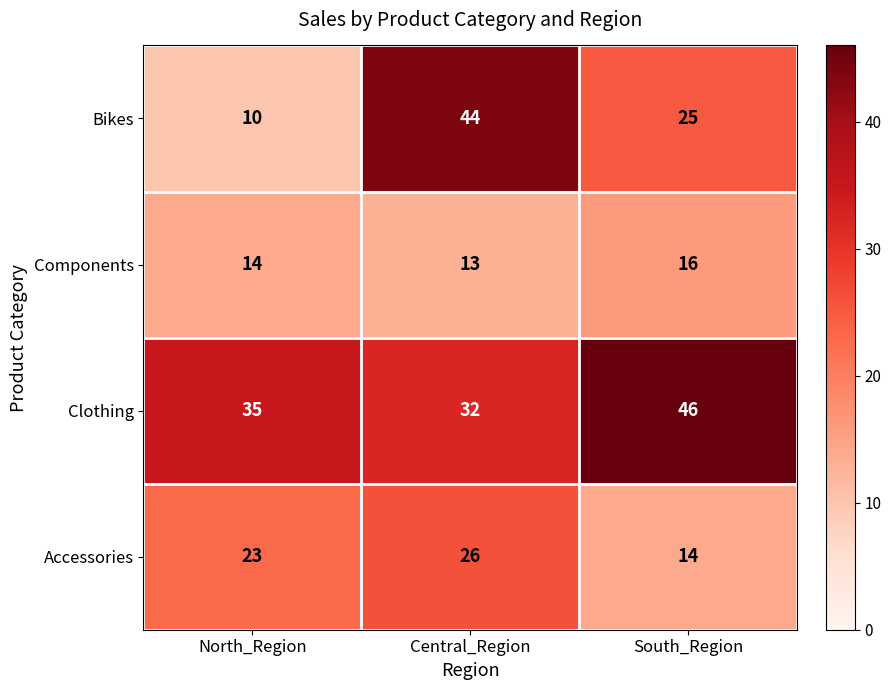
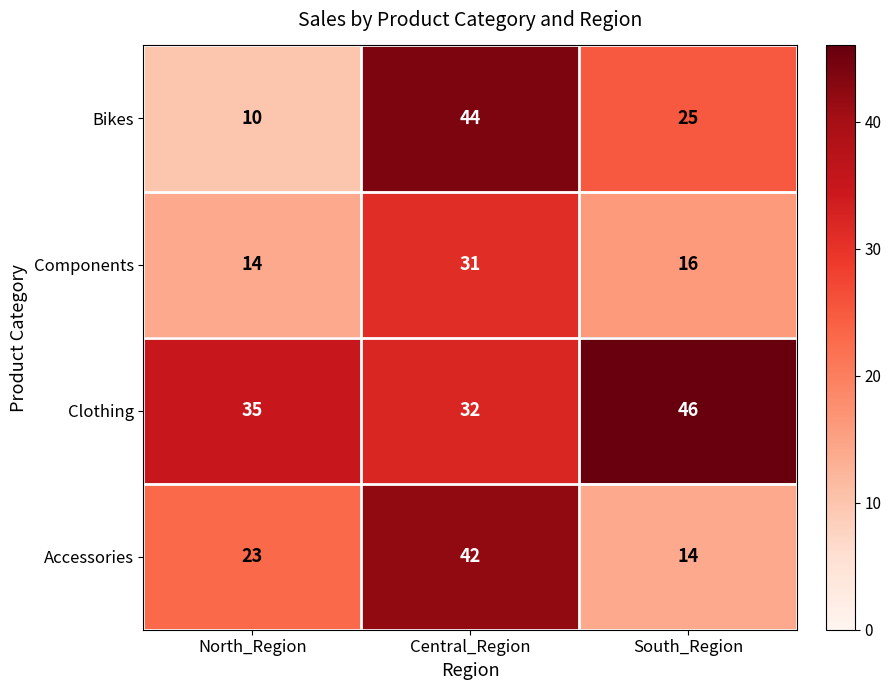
Components, Central_Region: 13 -> 31
Accessories, Central_Region: 26 -> 42
